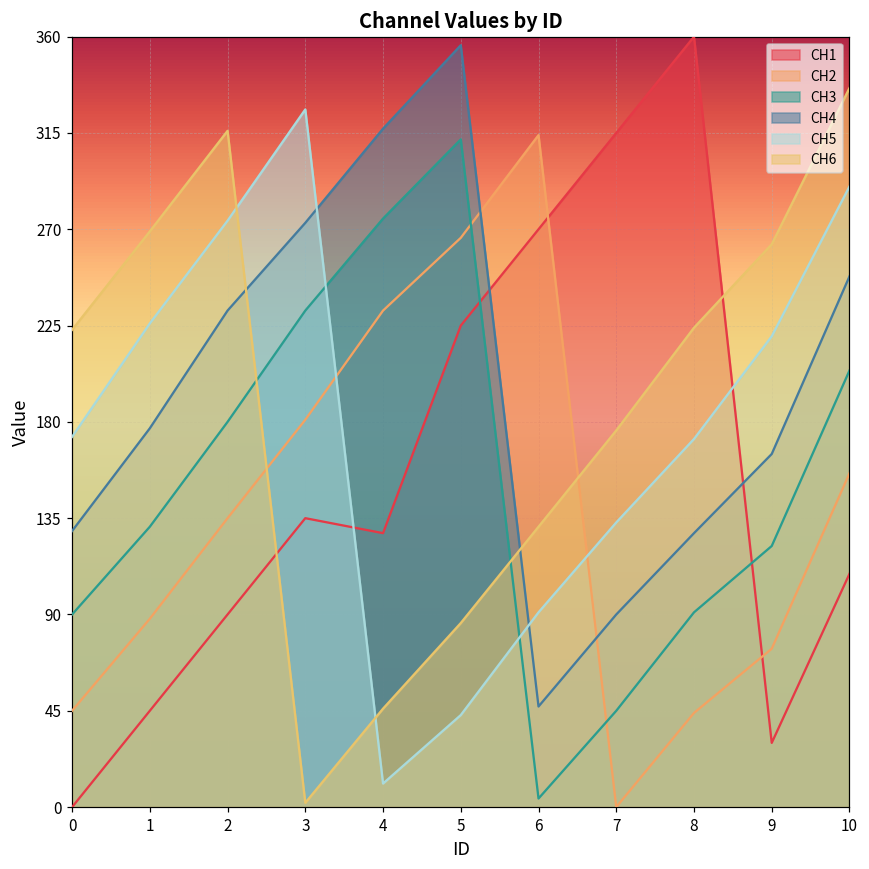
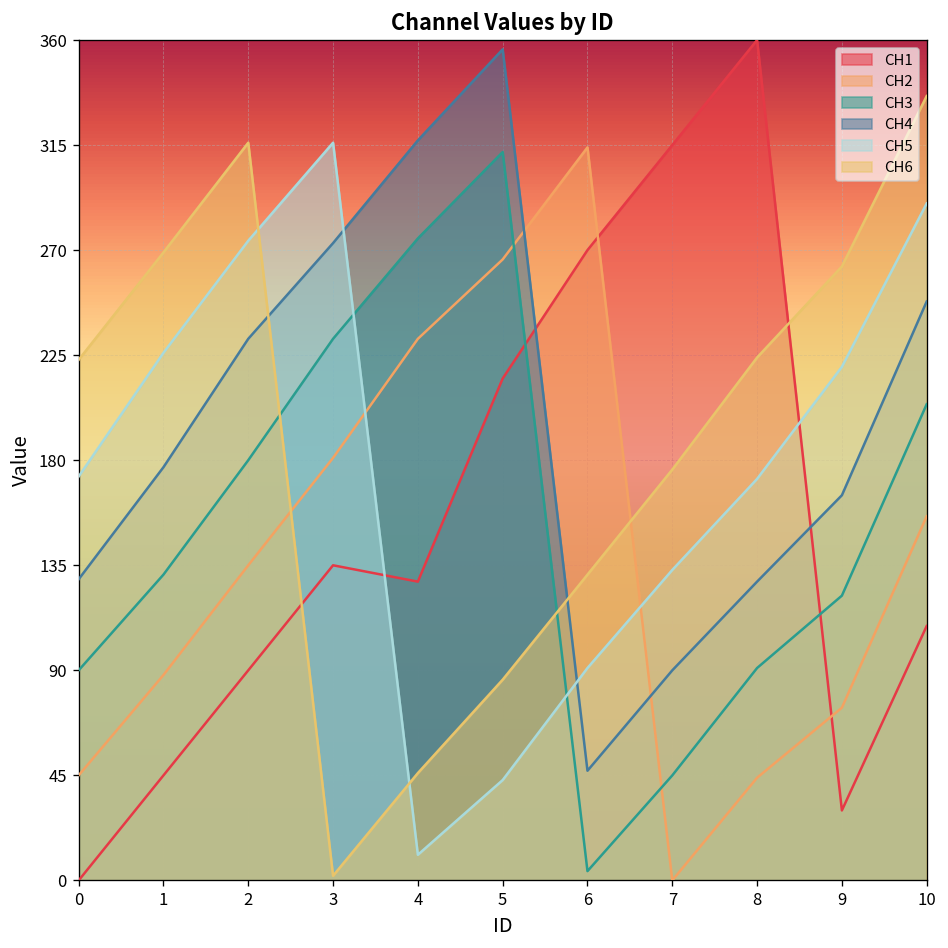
CH5, 3: 326 -> 316
CH1, 5: 225 -> 215
